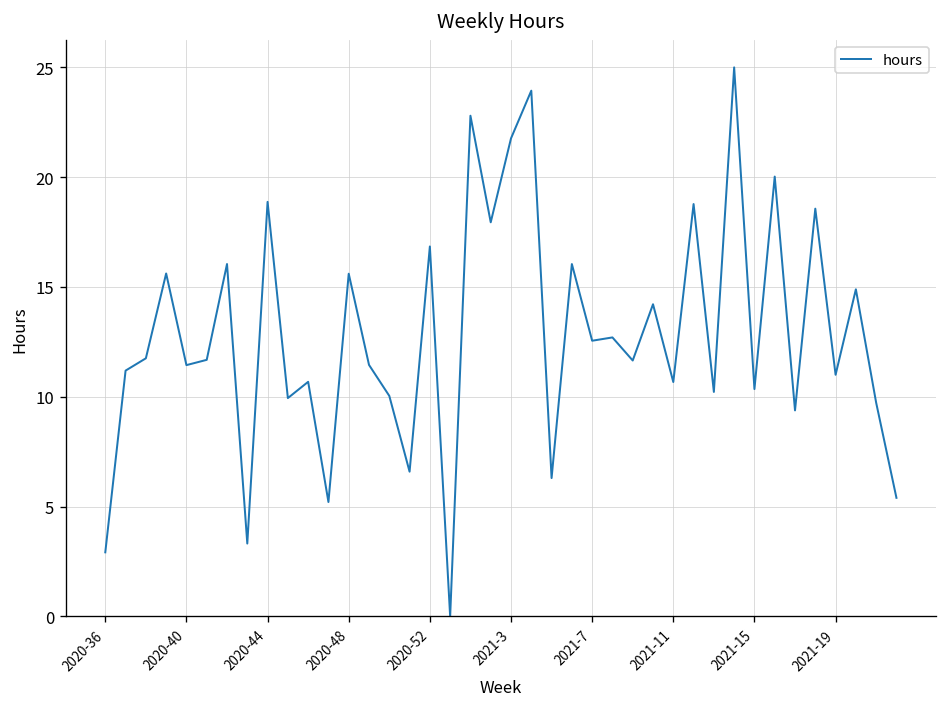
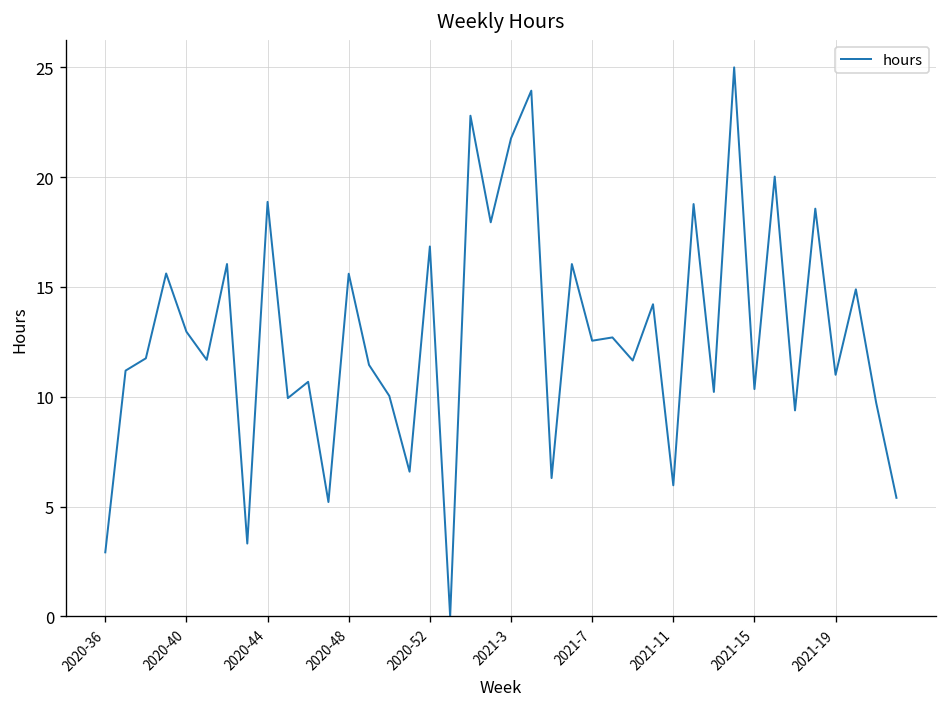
2020-40: 11.4 -> 13.0
2021-11: 10.7 -> 6.0
